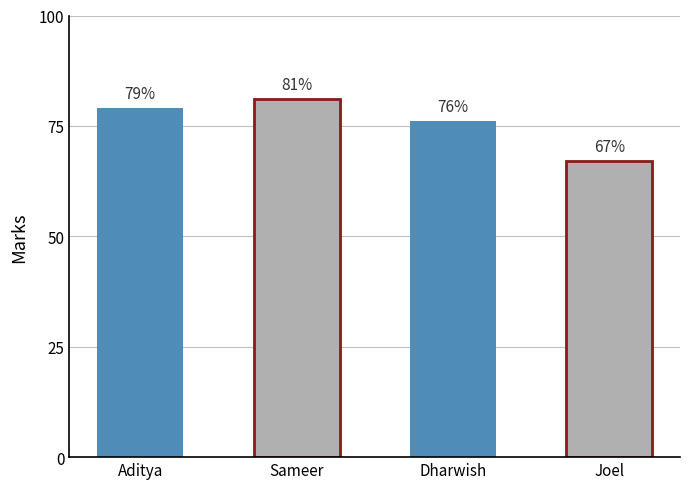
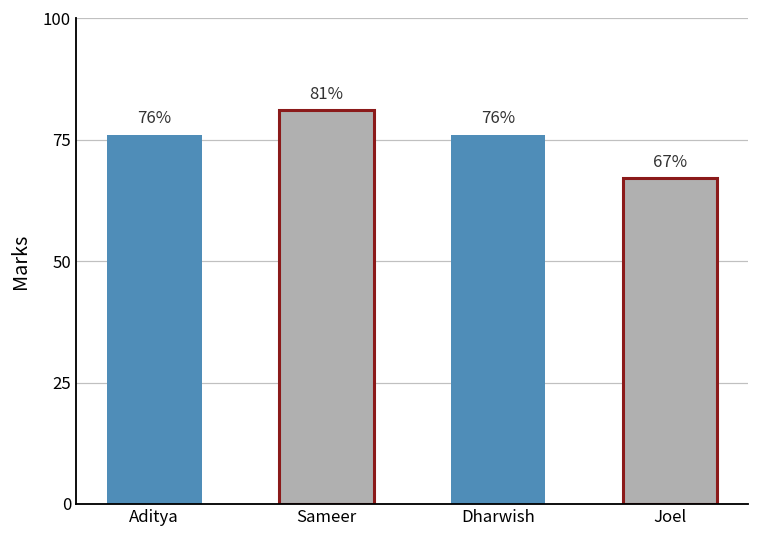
Aditya: 79% -> 76%
